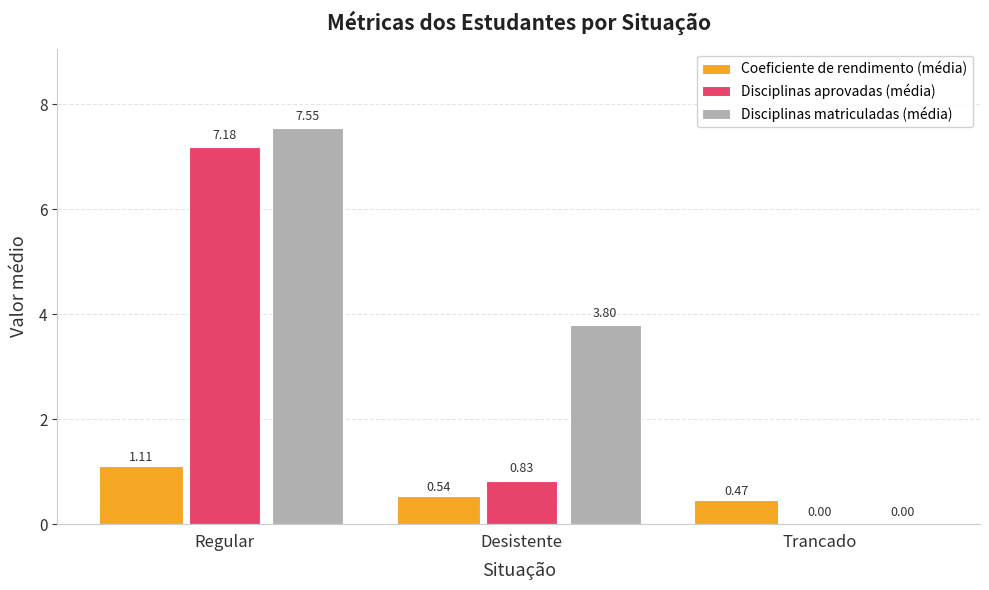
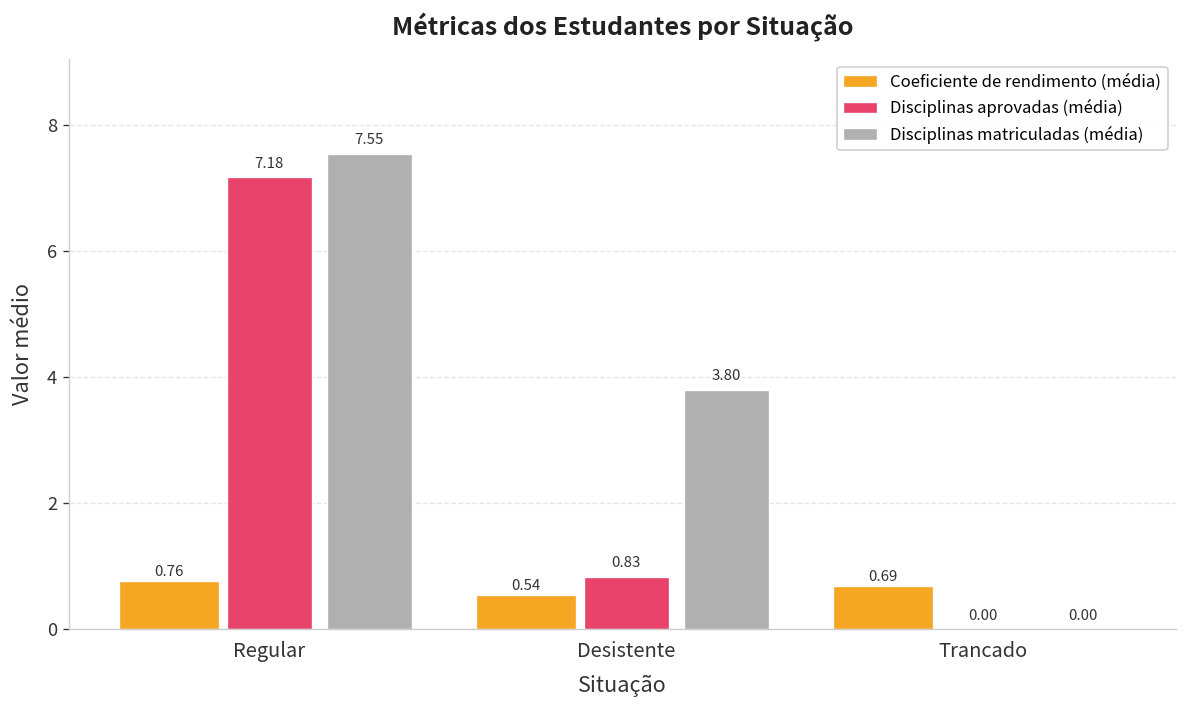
Coeficiente de rendimento (média), Regular: 1.11 -> 0.76
Coeficiente de rendimento (média), Trancado: 0.47 -> 0.69
